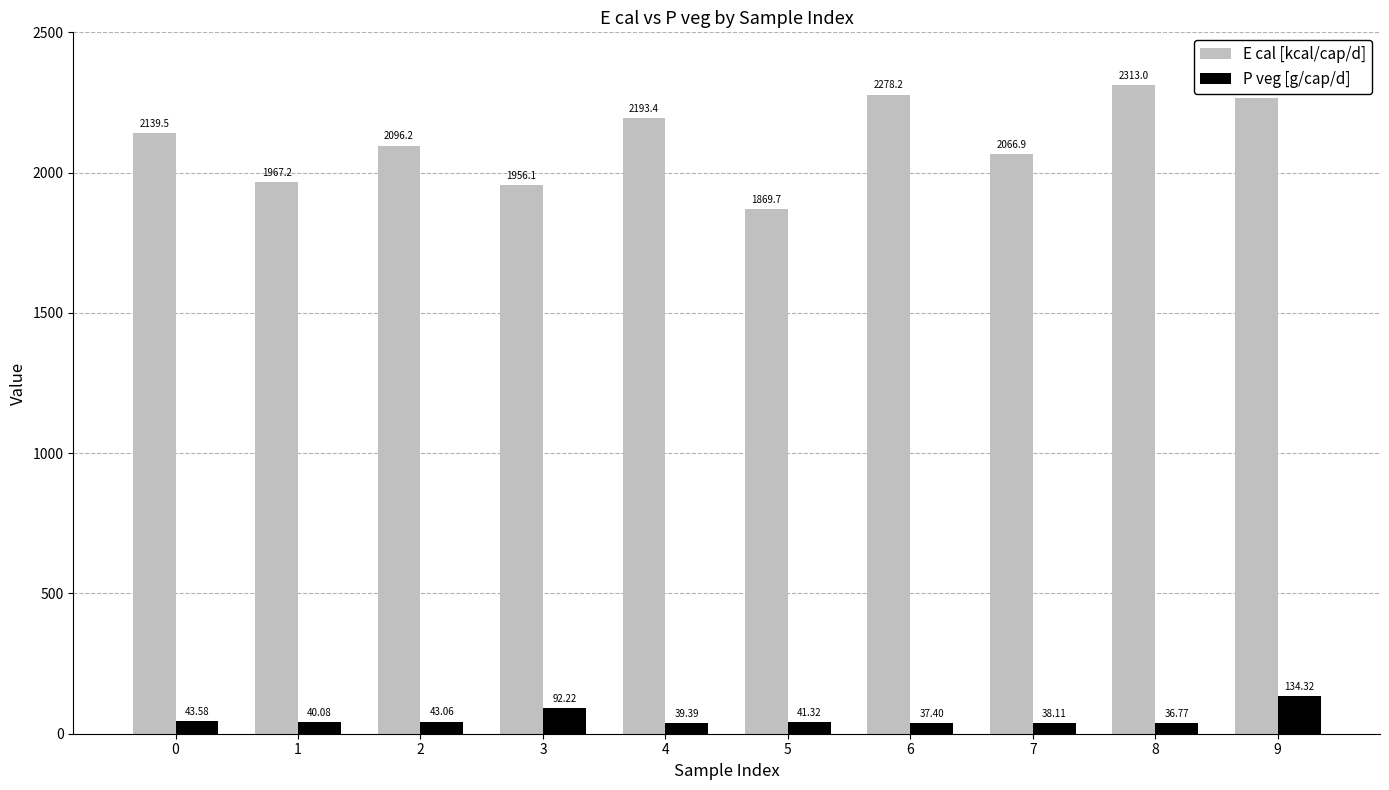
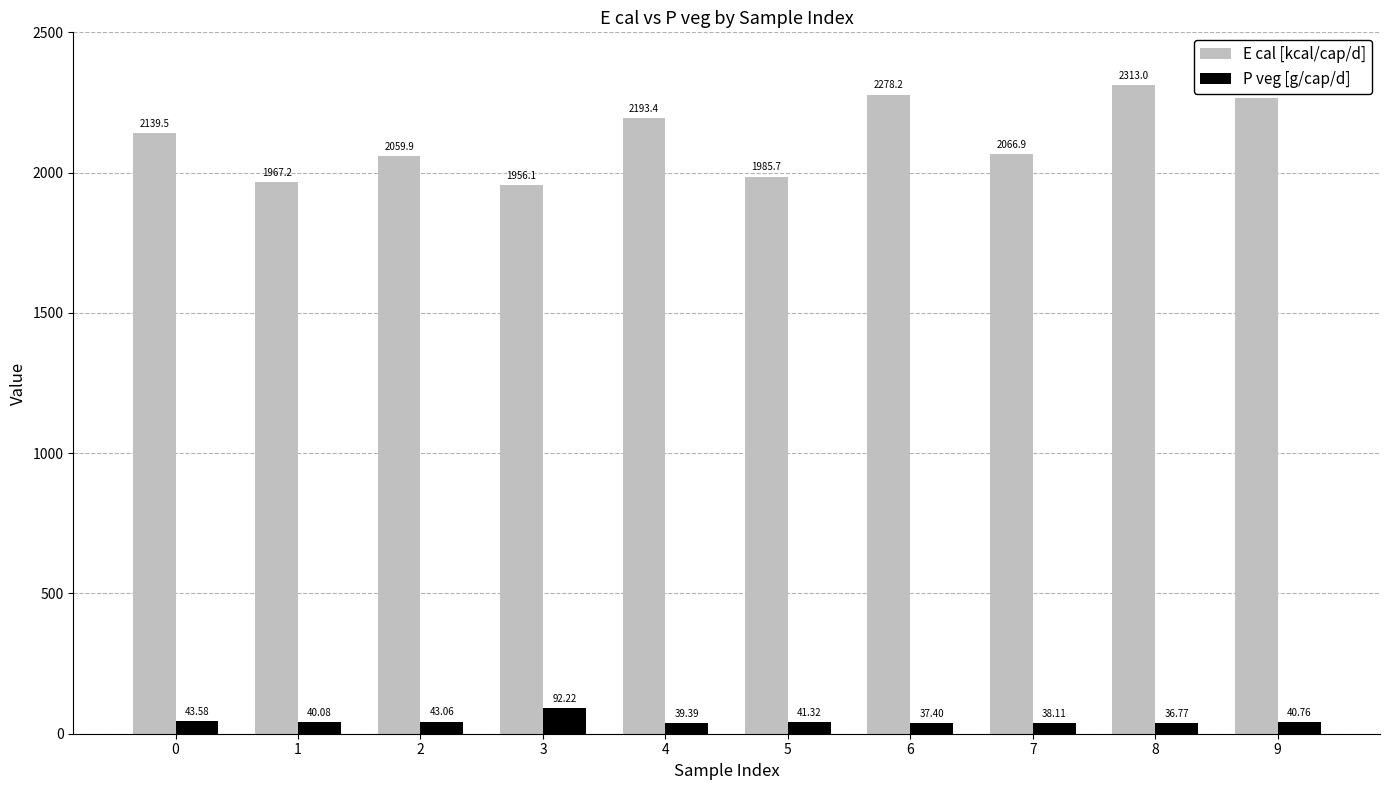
E cal [kcal/cap/d], 2: 2096.2 -> 2059.9
E cal [kcal/cap/d], 5: 1869.7 -> 1985.7
P veg [g/cap/d], 9: 134.32 -> 40.76
